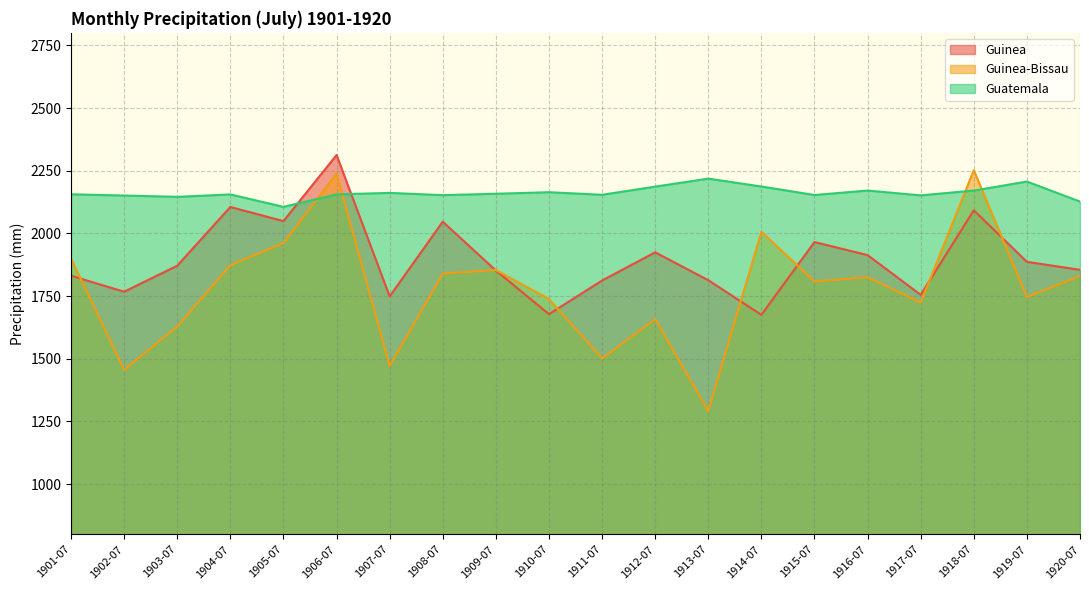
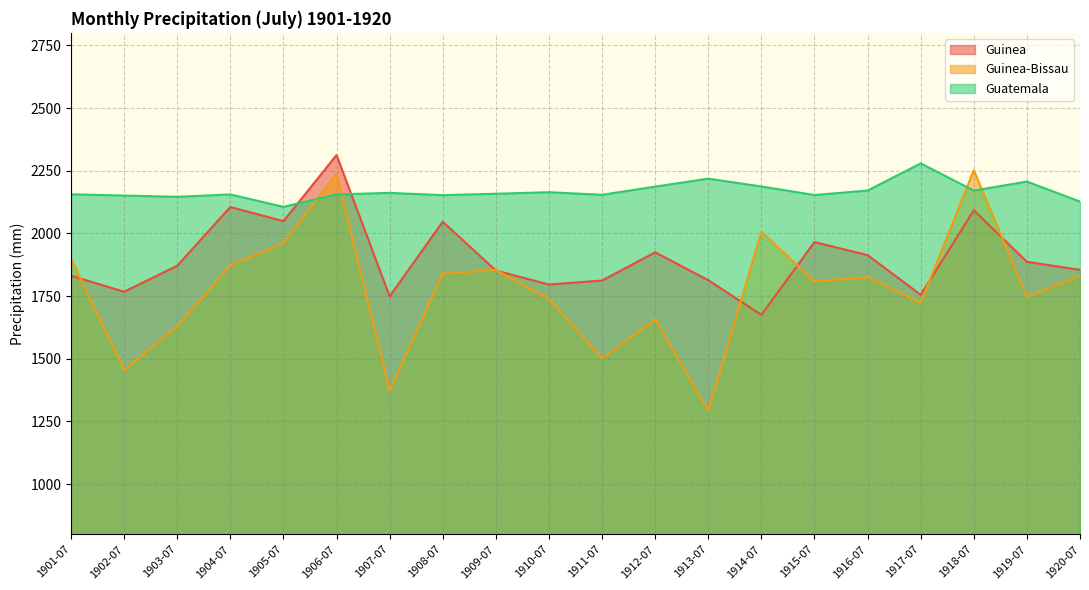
Guinea-Bissau, 1907-07: 1470 -> 1370
Guinea, 1910-07: 1680 -> 1800
Guatemala, 1917-07: 2150 -> 2280
